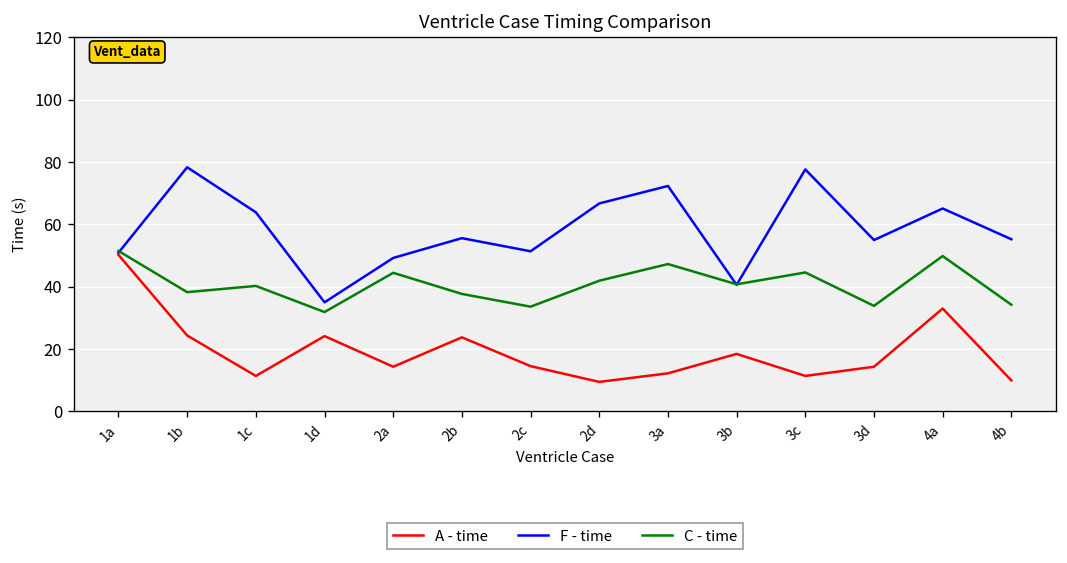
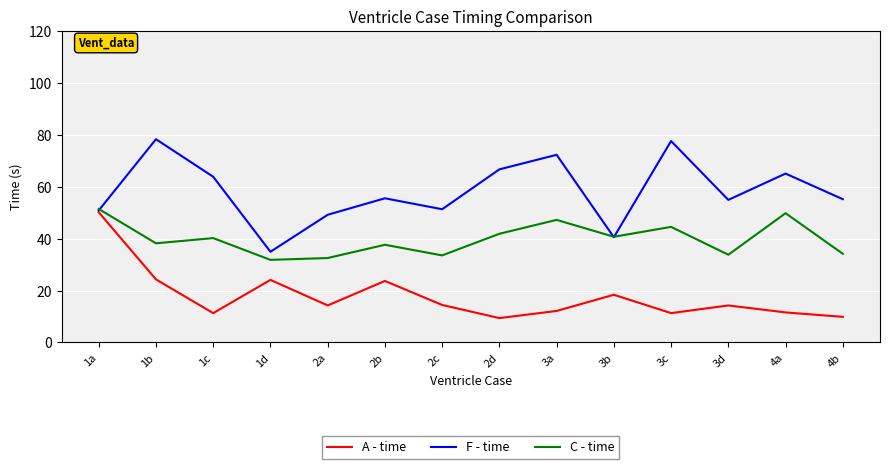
C - time, 2a: 44 -> 33
A - time, 4a: 33 -> 12
